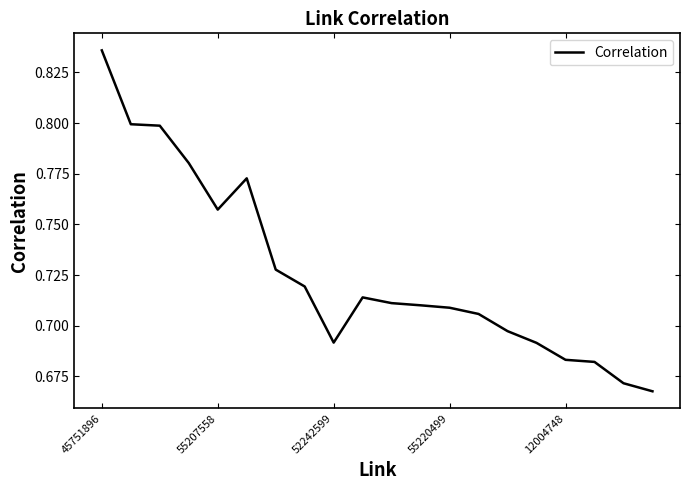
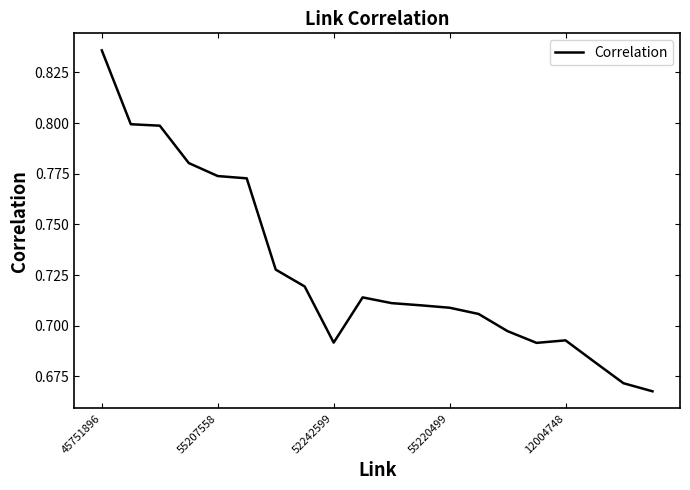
55207558: 0.757 -> 0.774
12004748: 0.683 -> 0.693
